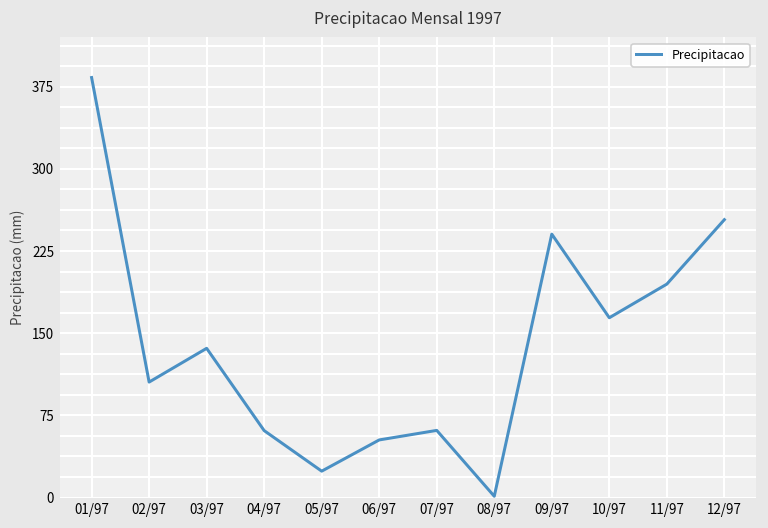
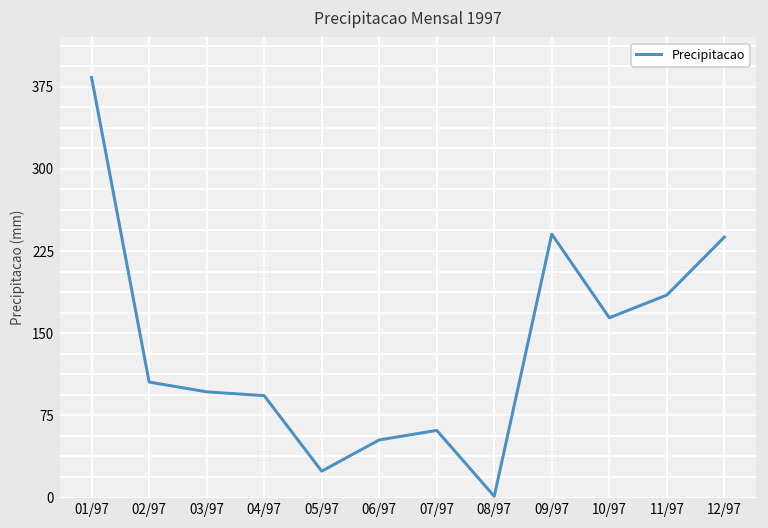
03/97: 140 -> 100
04/97: 60 -> 90
11/97: 190 -> 180
12/97: 250 -> 240
